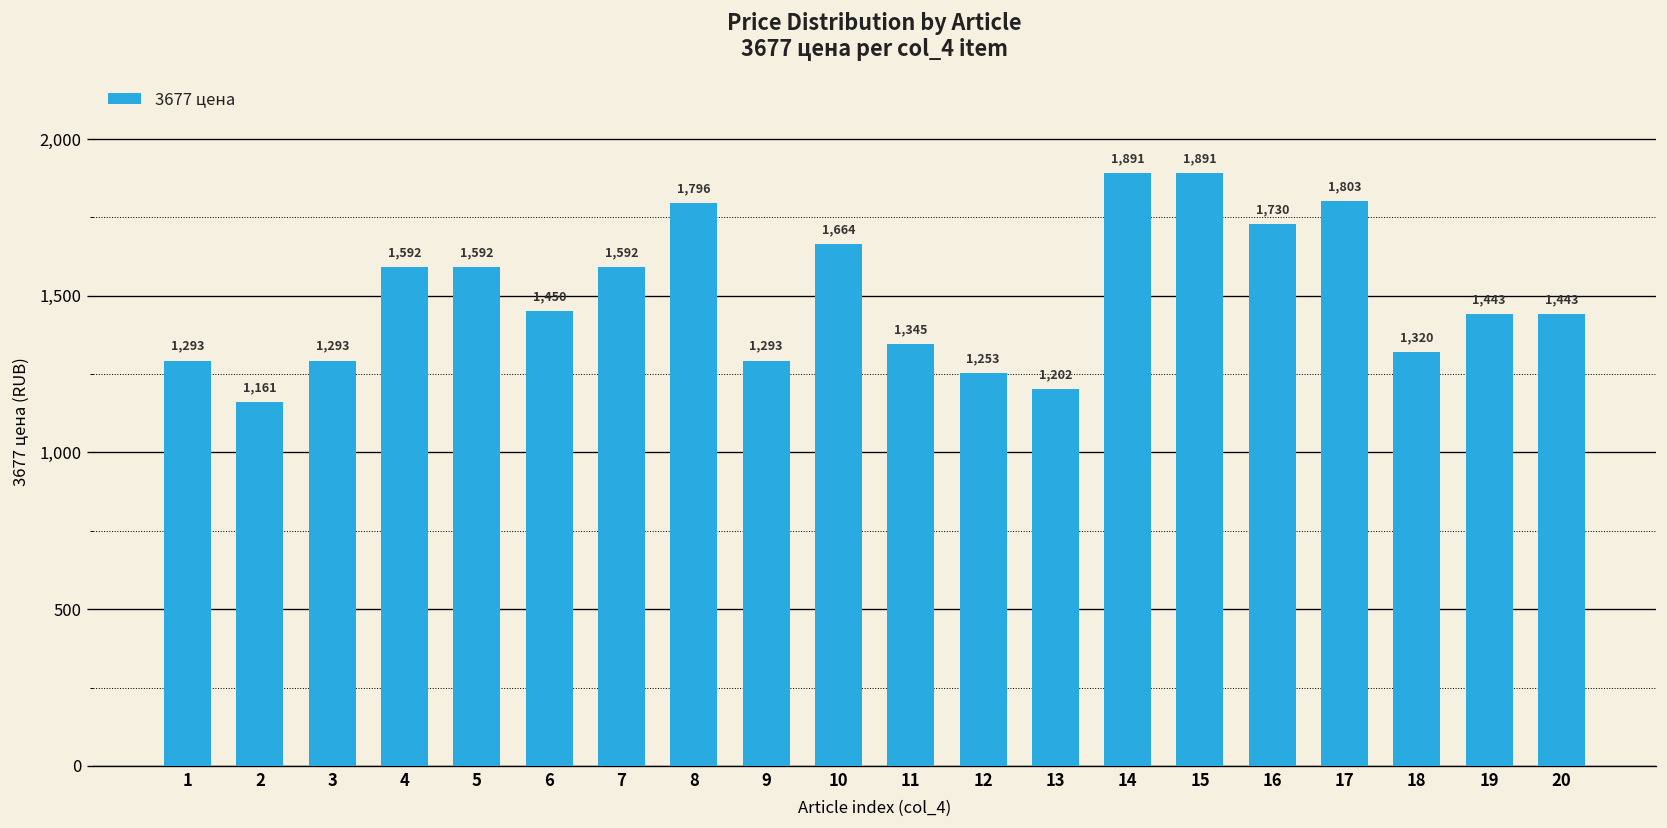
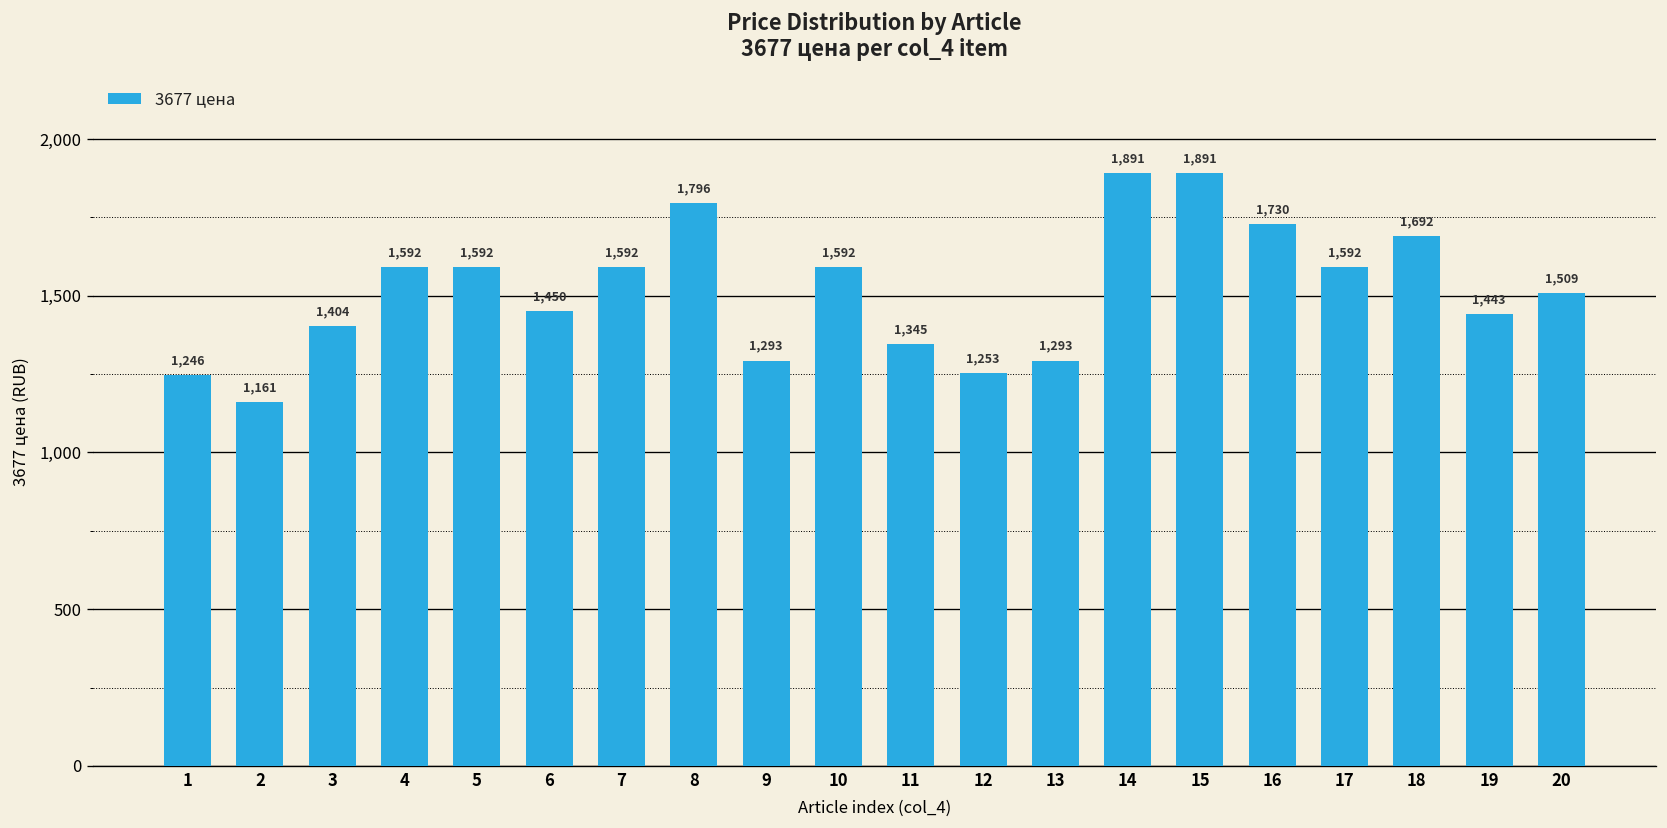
1: 1,293 -> 1,246
3: 1,293 -> 1,404
10: 1,664 -> 1,592
13: 1,202 -> 1,293
17: 1,803 -> 1,592
18: 1,320 -> 1,692
20: 1,443 -> 1,509
